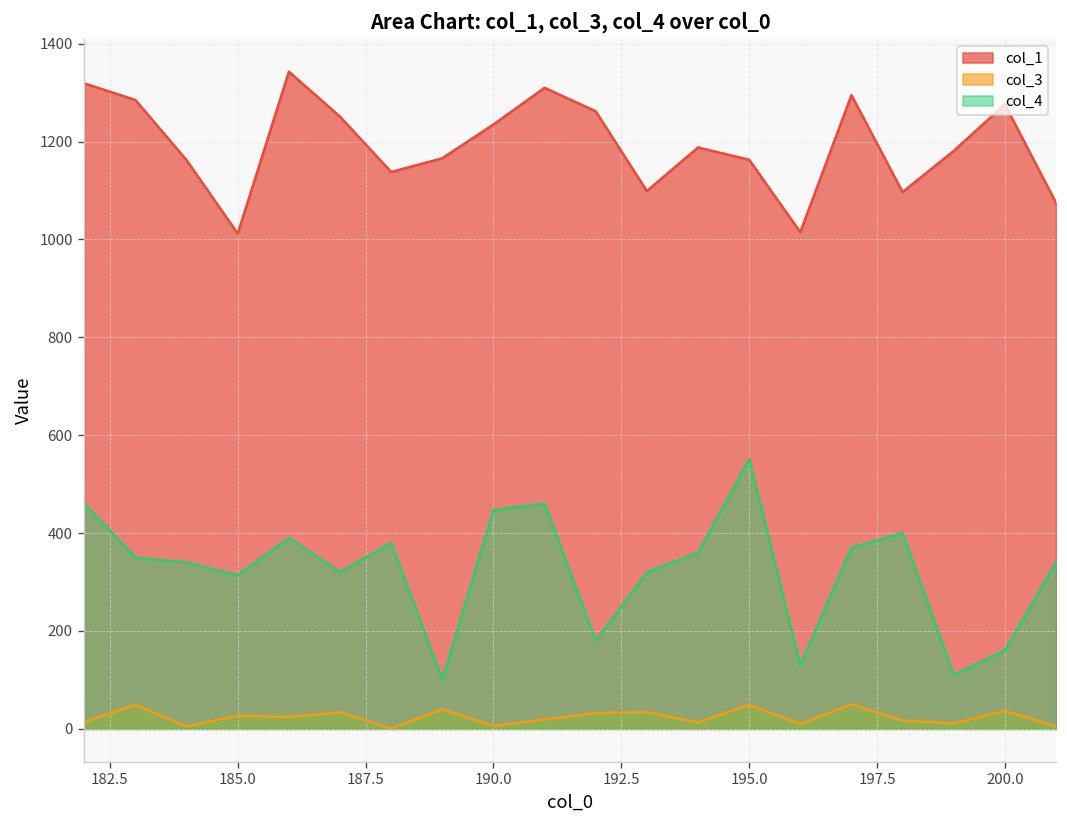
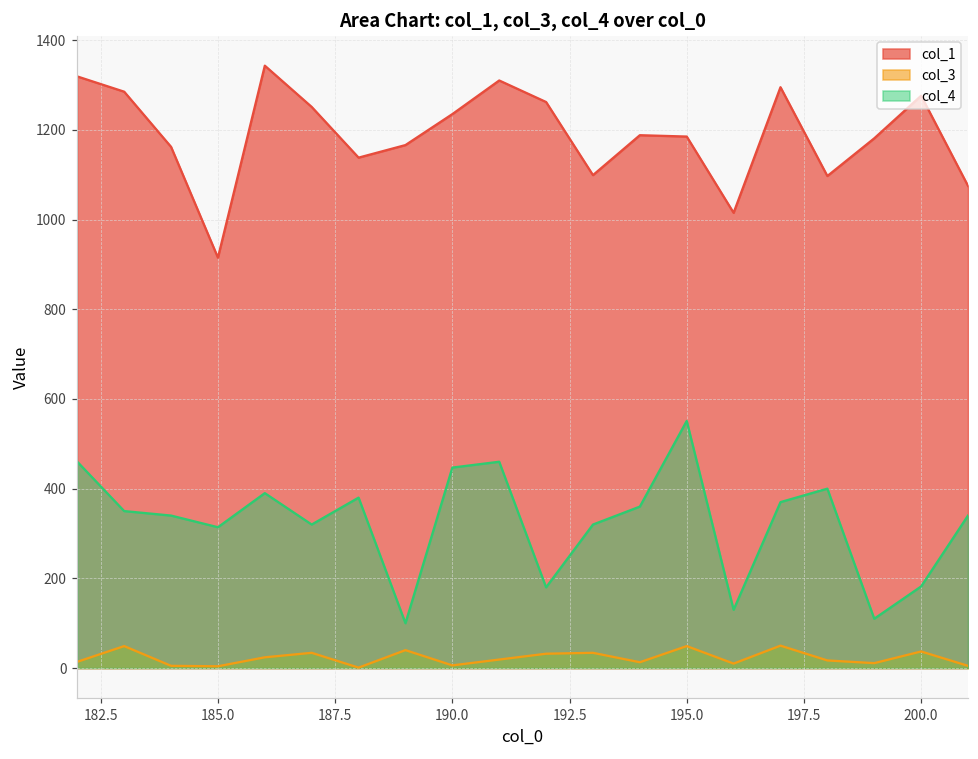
col_1, 185.0: 1010 -> 920
col_3, 185.0: 30 -> 0
col_1, 195.0: 1160 -> 1190
col_4, 200.0: 160 -> 180
